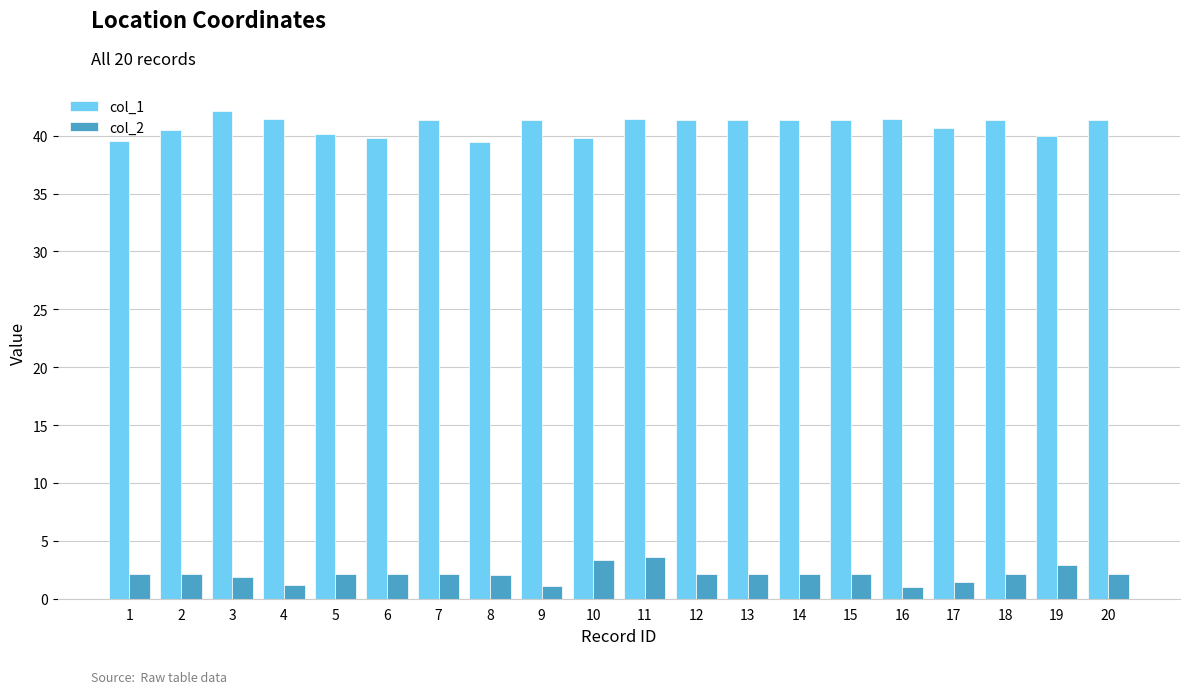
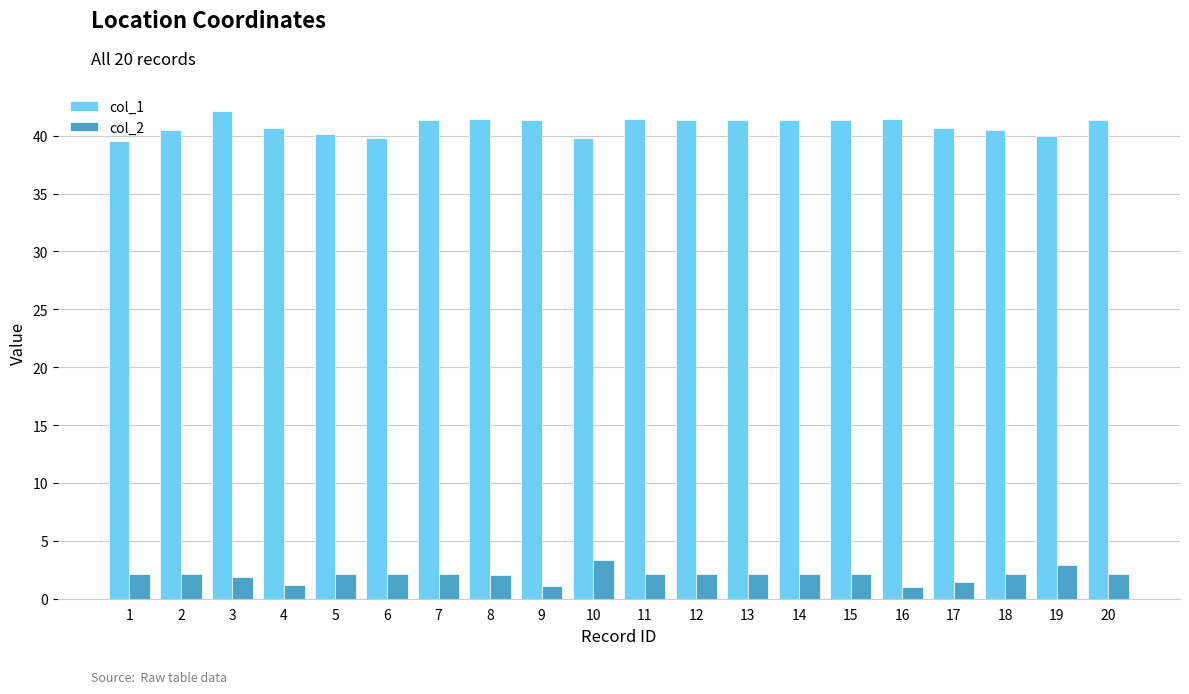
col_1, 4: 41.4 -> 40.6
col_1, 8: 39.5 -> 41.5
col_2, 11: 3.6 -> 2.2
col_1, 18: 41.4 -> 40.5
